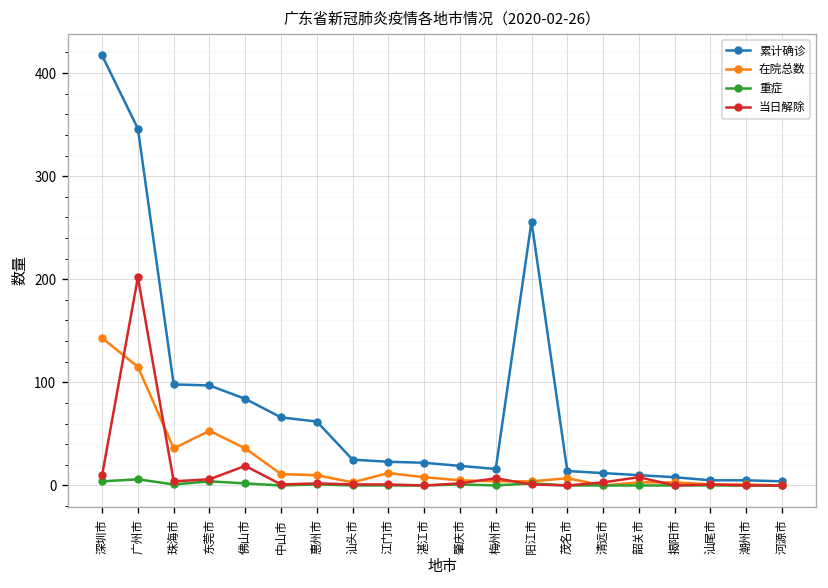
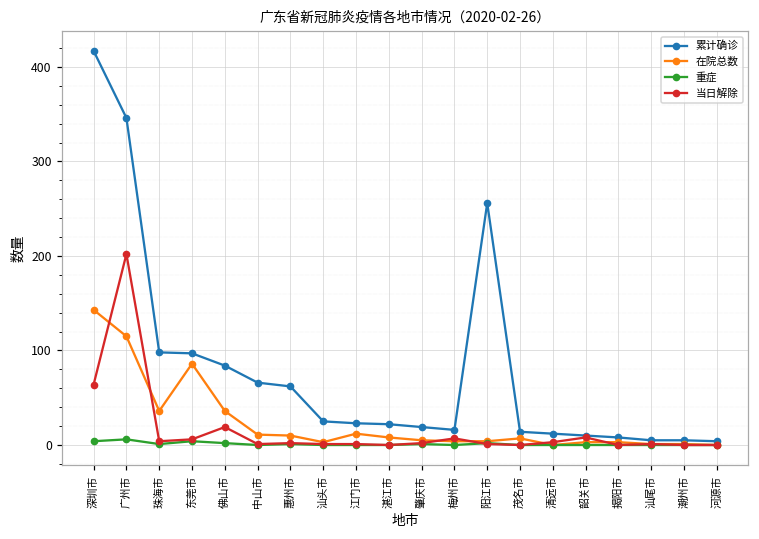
当日解除, 深圳市: 10 -> 60
在院总数, 东莞市: 50 -> 90
